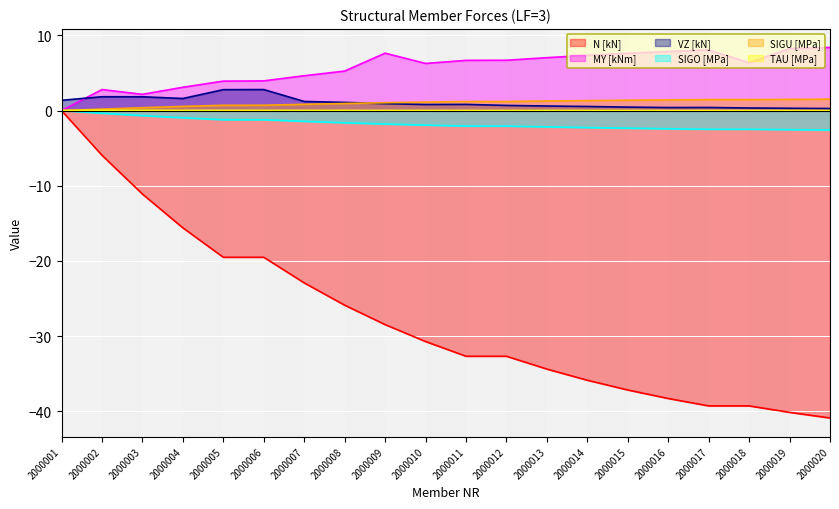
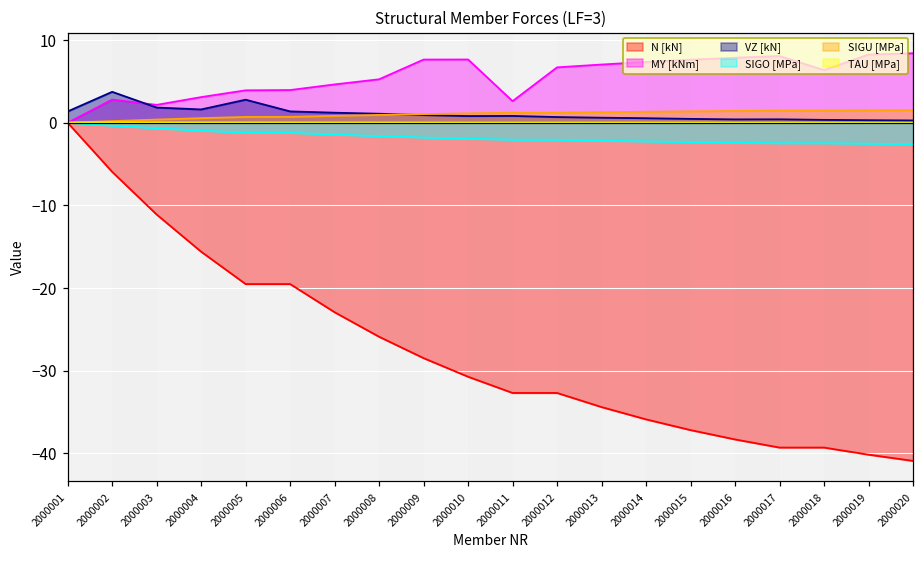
VZ [kN], 2000002: 2 -> 4
VZ [kN], 2000006: 3 -> 1
MY [kNm], 2000010: 6 -> 8
MY [kNm], 2000011: 7 -> 3
